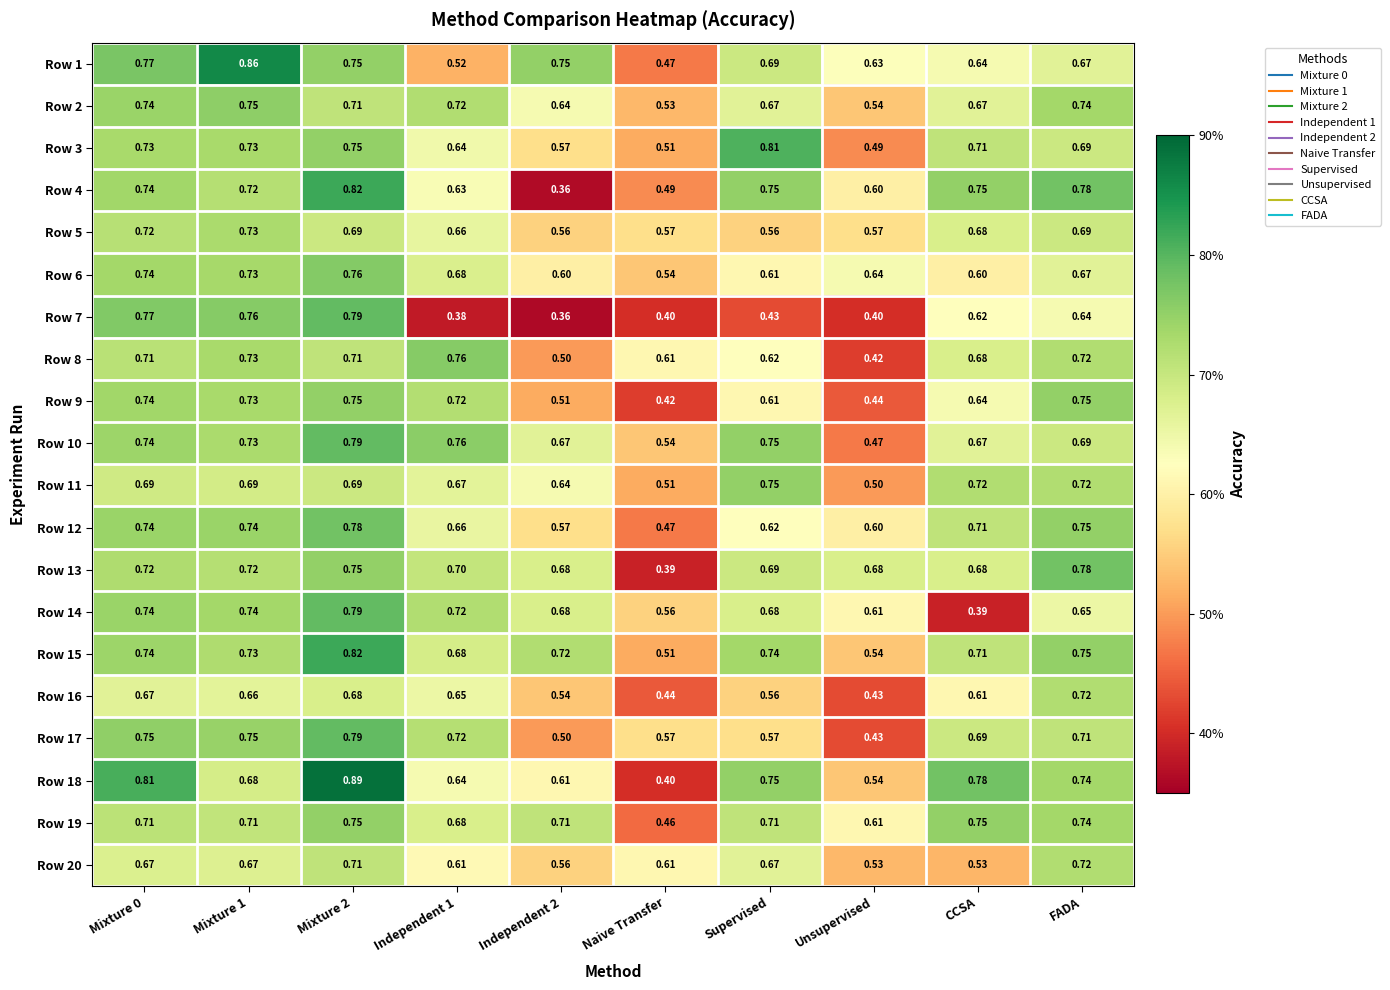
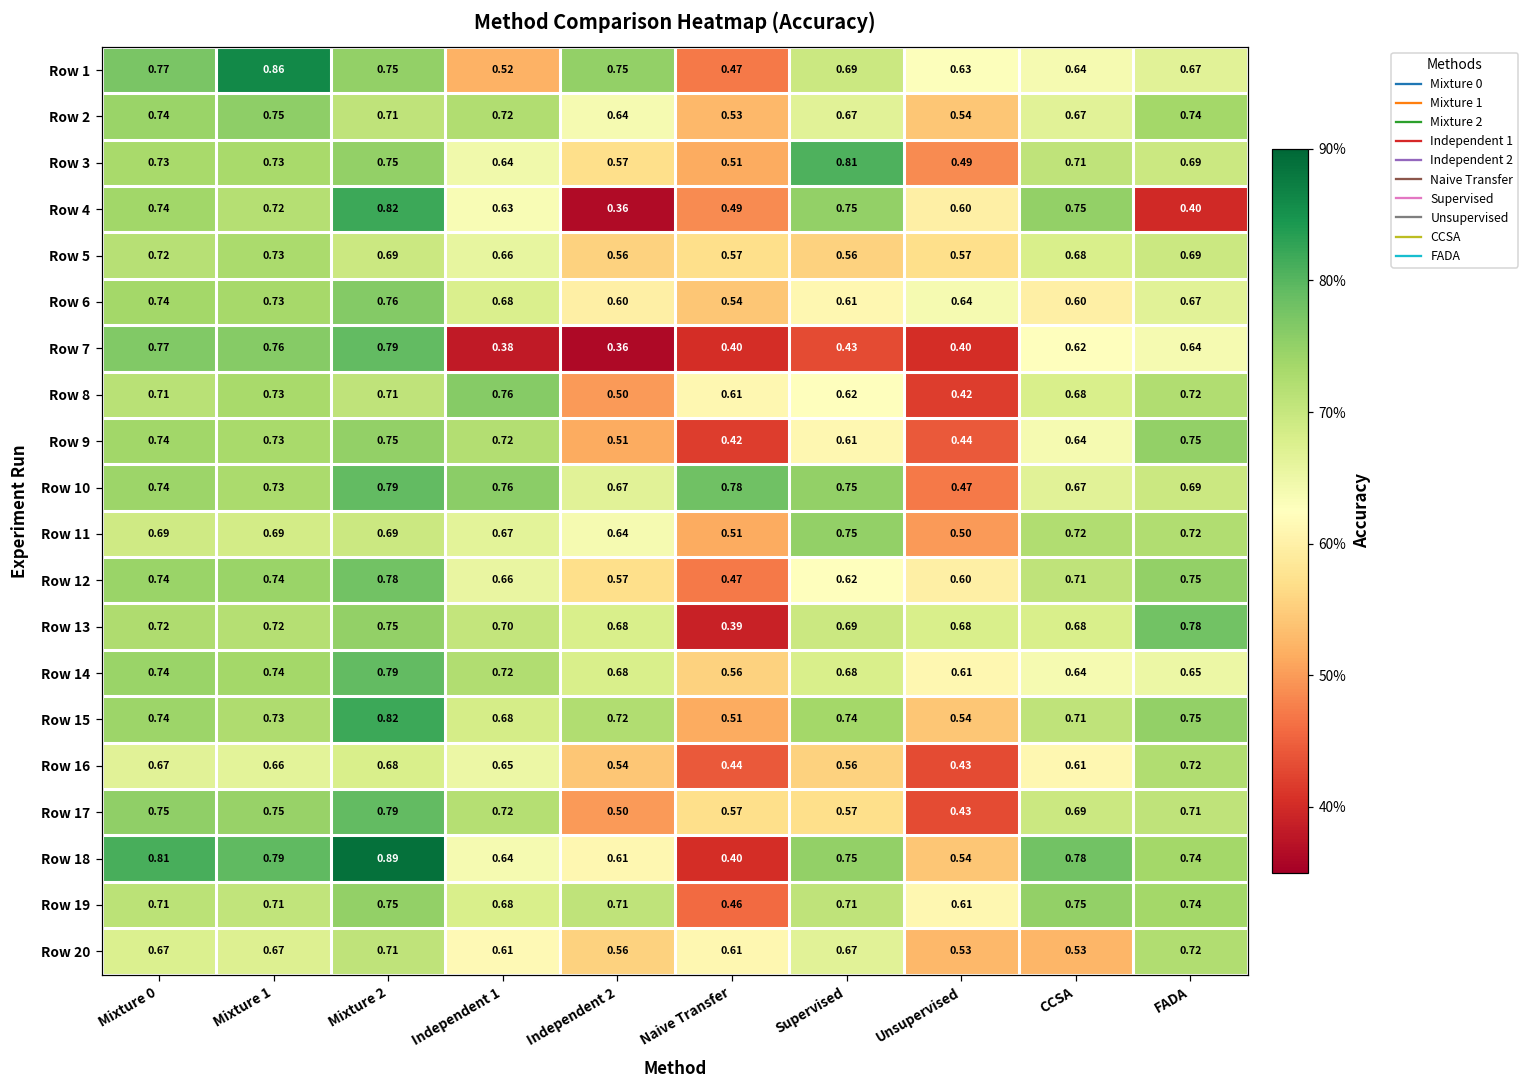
Row 4, FADA: 0.78 -> 0.40
Row 10, Naive Transfer: 0.54 -> 0.78
Row 14, CCSA: 0.39 -> 0.64
Row 18, Mixture 1: 0.68 -> 0.79
